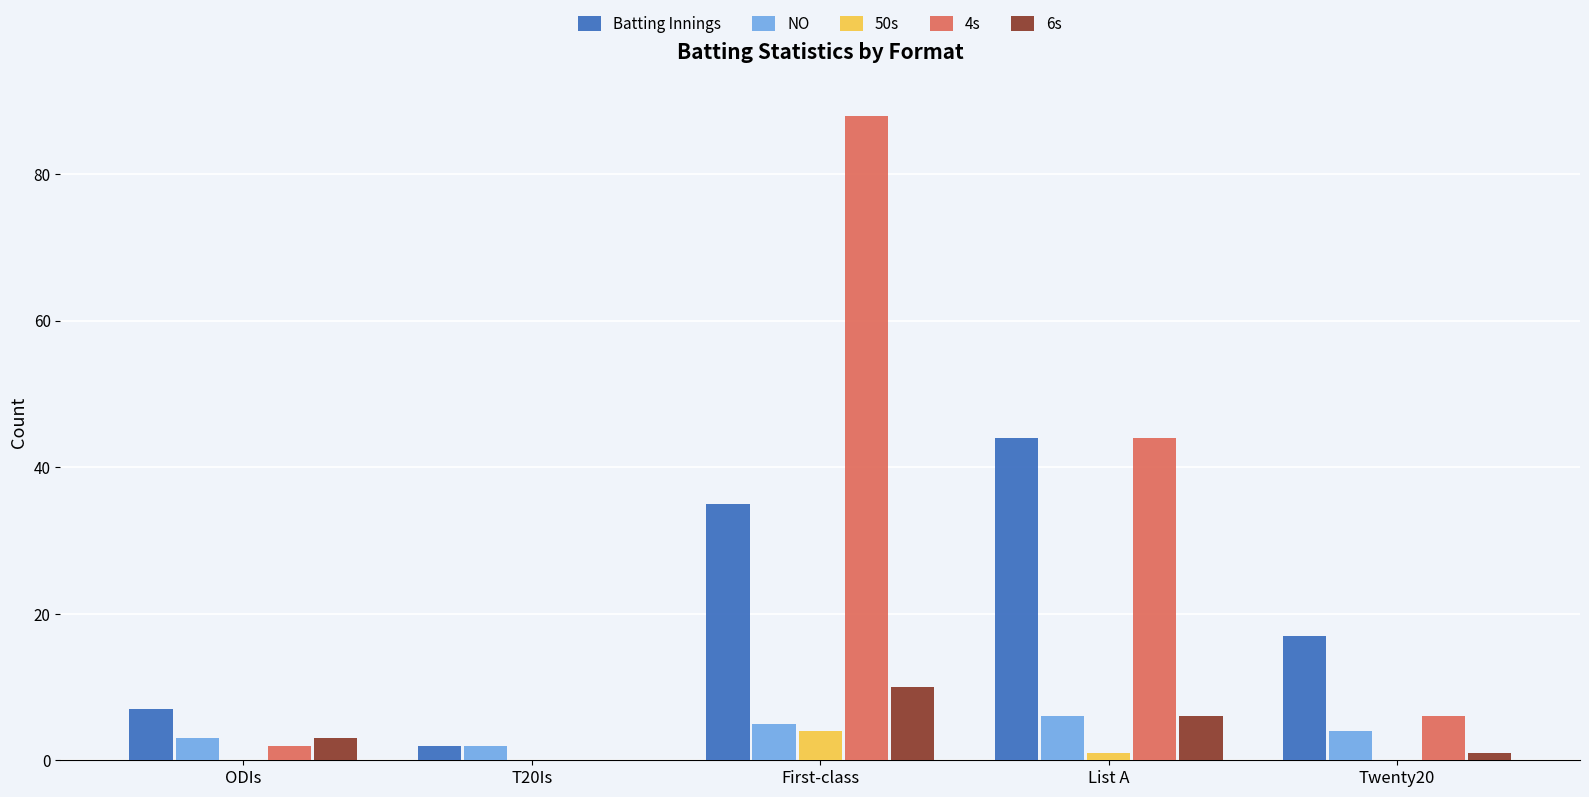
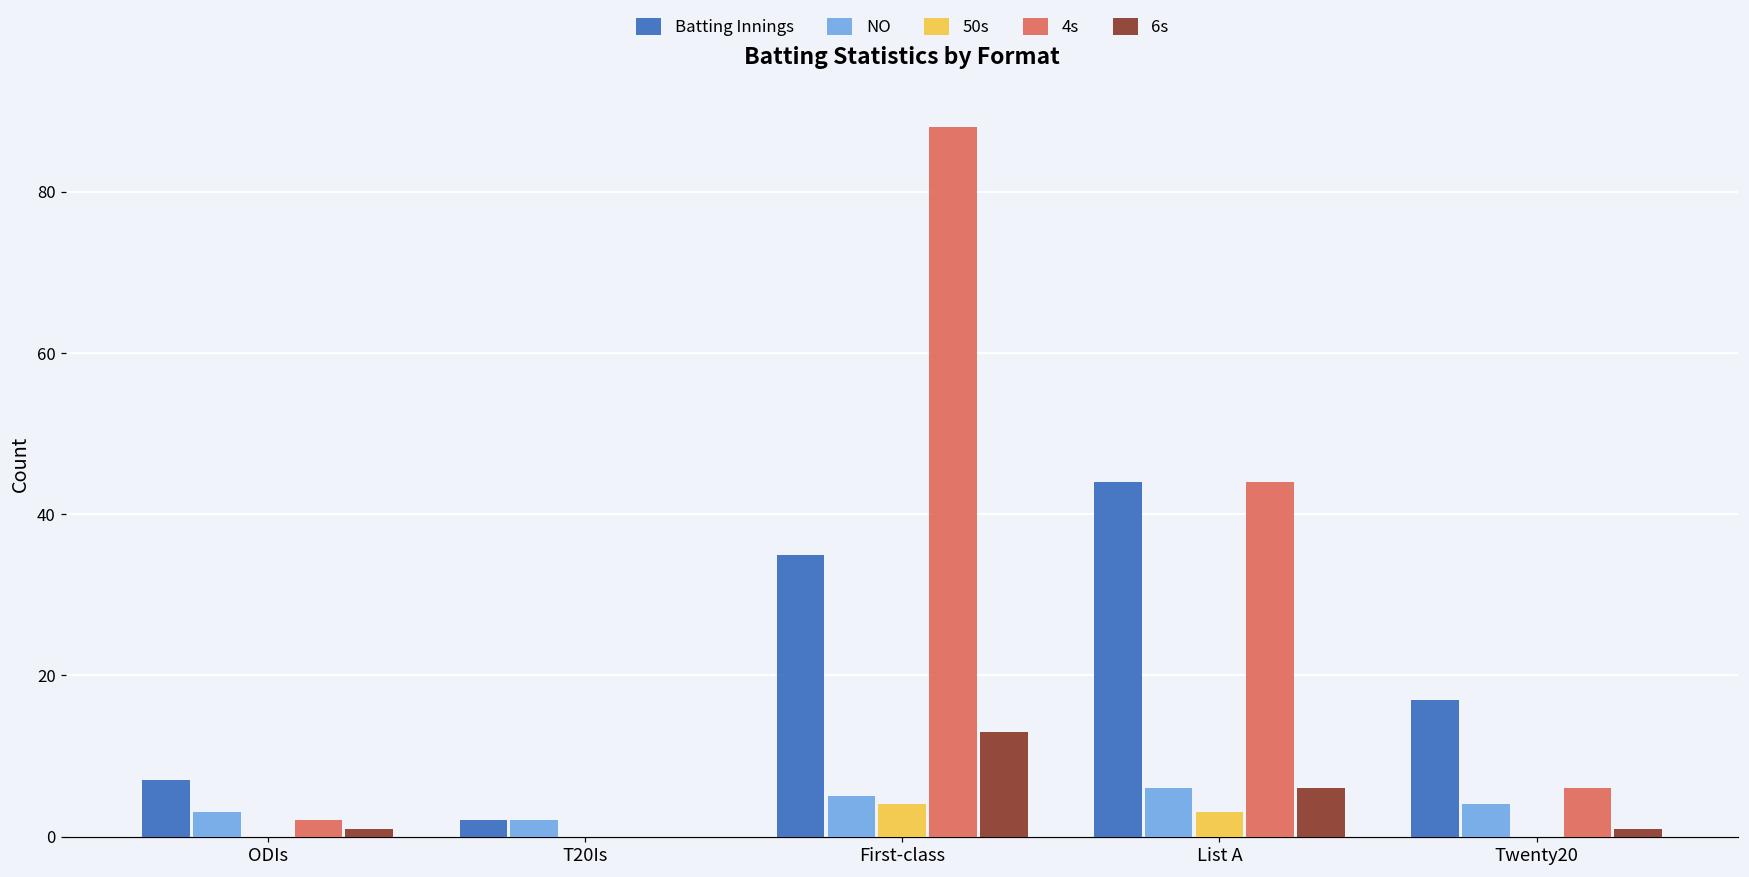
6s, ODIs: 3 -> 1
6s, First-class: 10 -> 13
50s, List A: 1 -> 3
